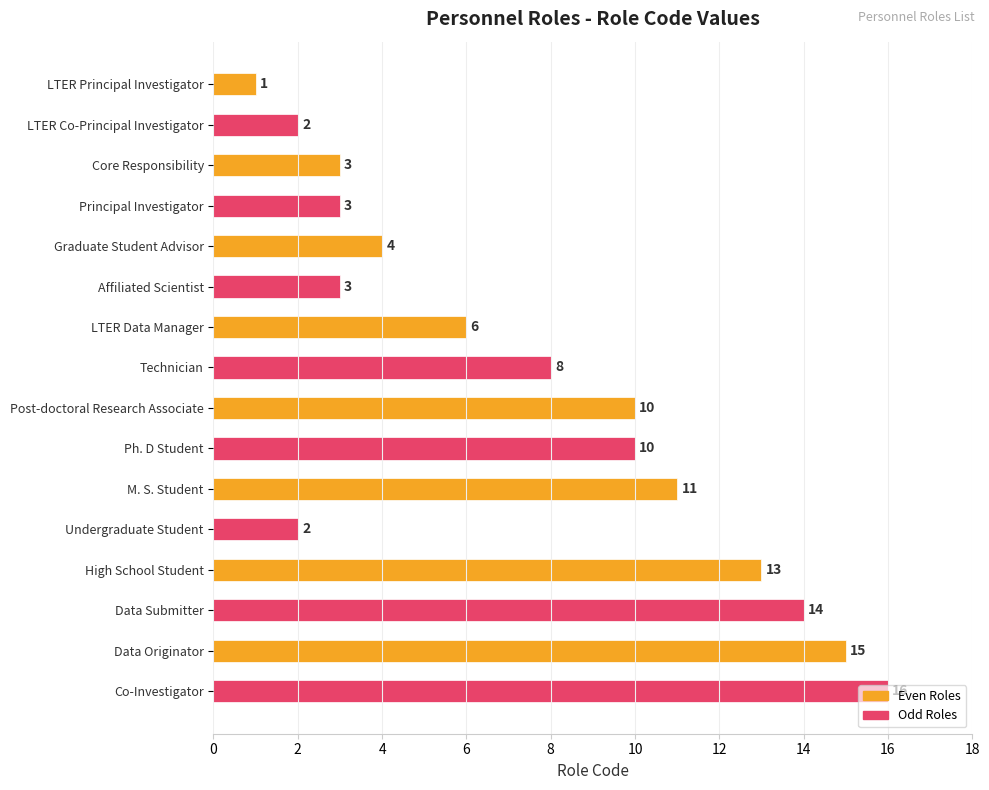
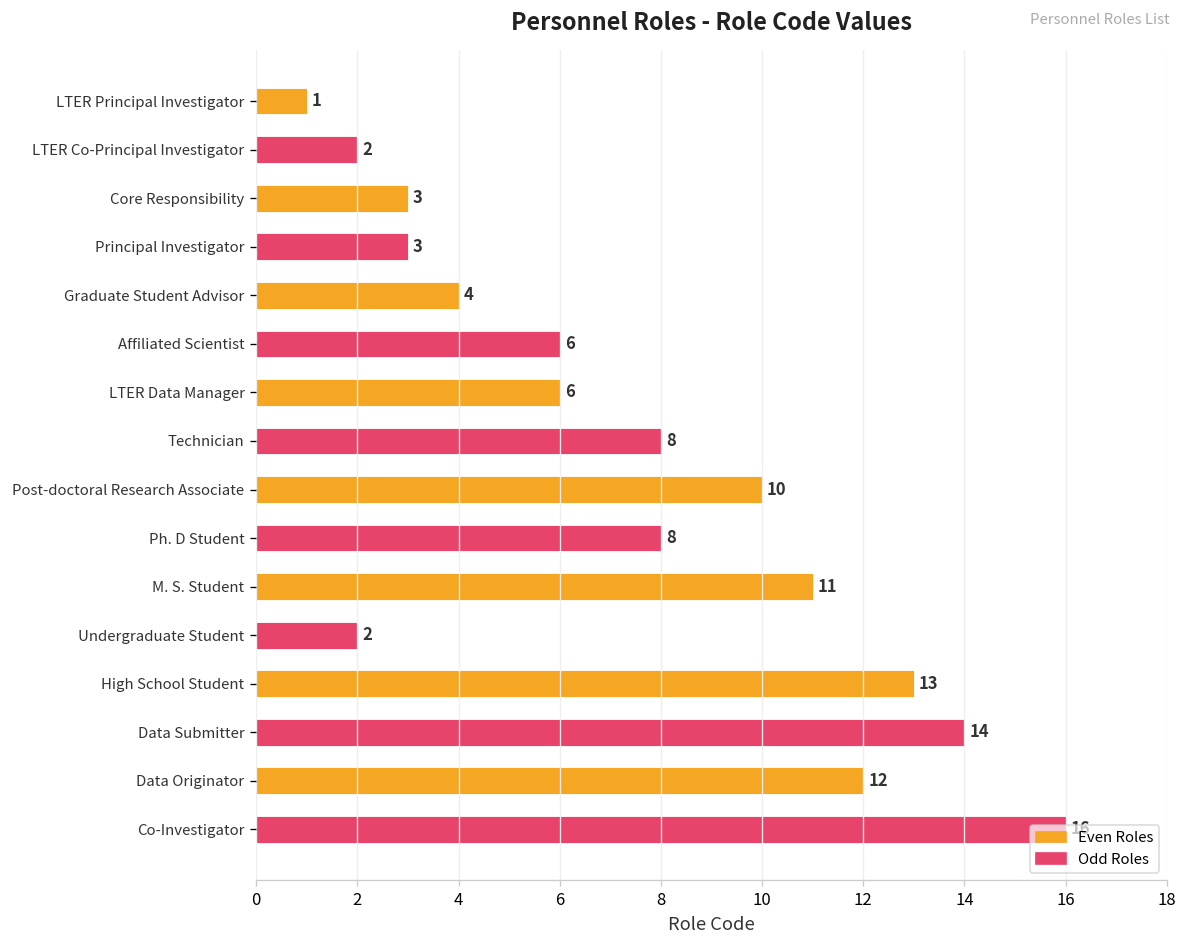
Affiliated Scientist: 3 -> 6
Ph. D Student: 10 -> 8
Data Originator: 15 -> 12
